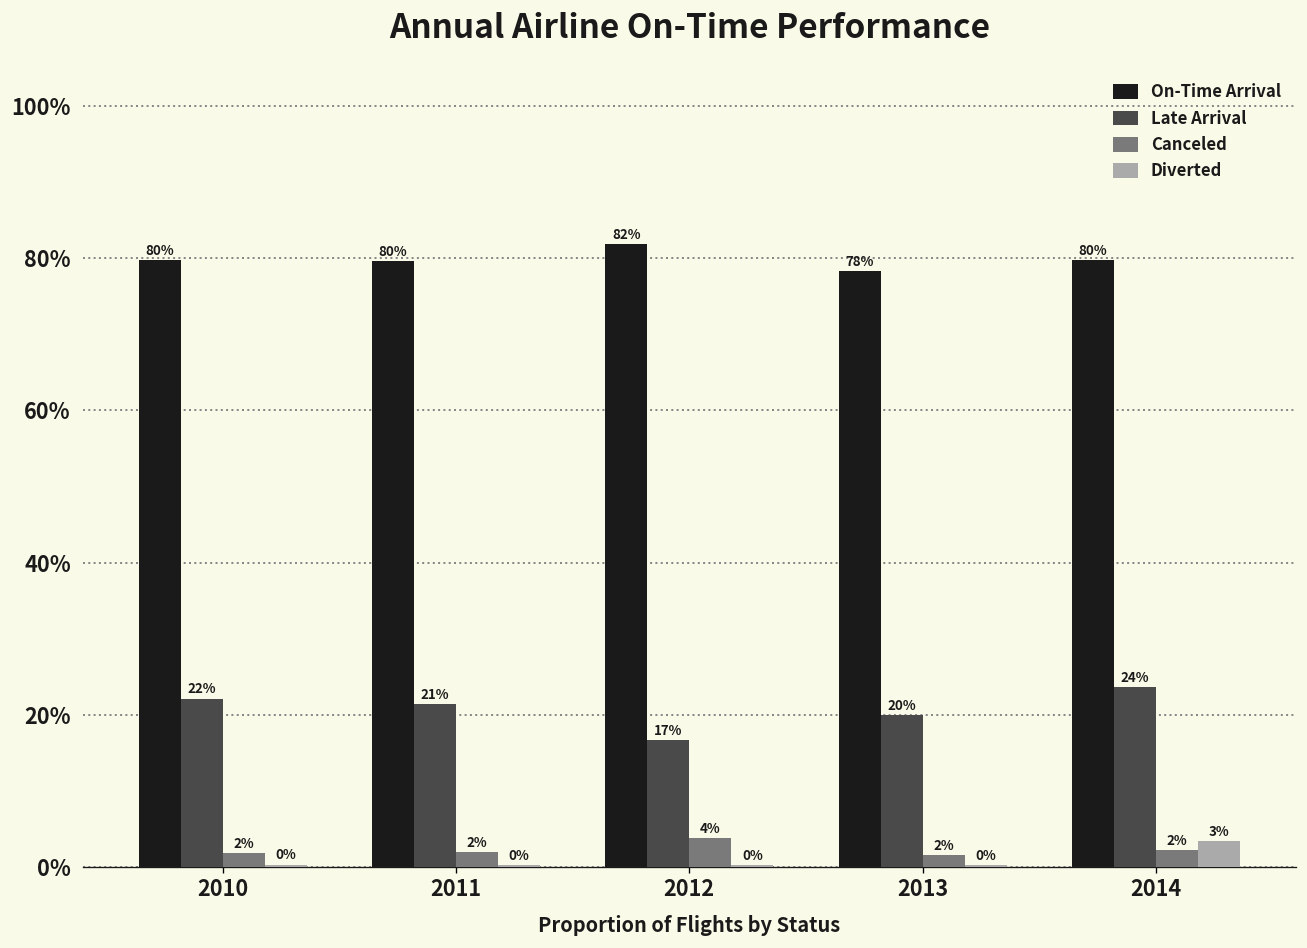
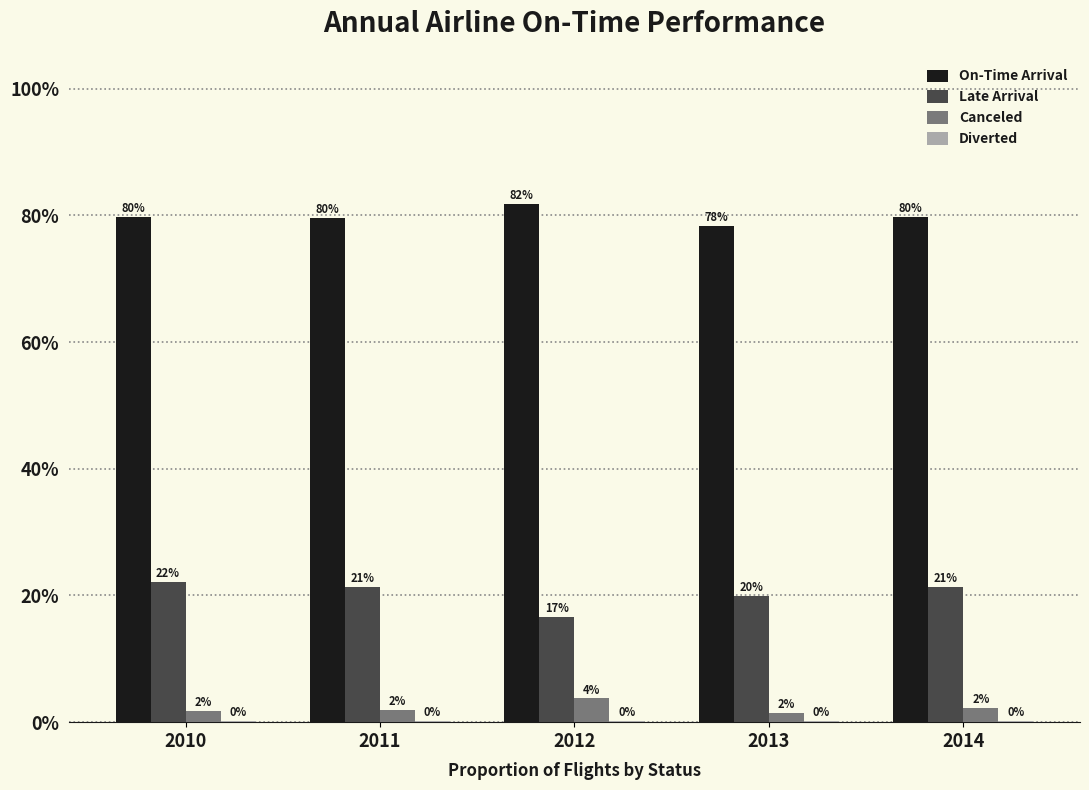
Late Arrival, 2014: 24% -> 21%
Diverted, 2014: 3% -> 0%
